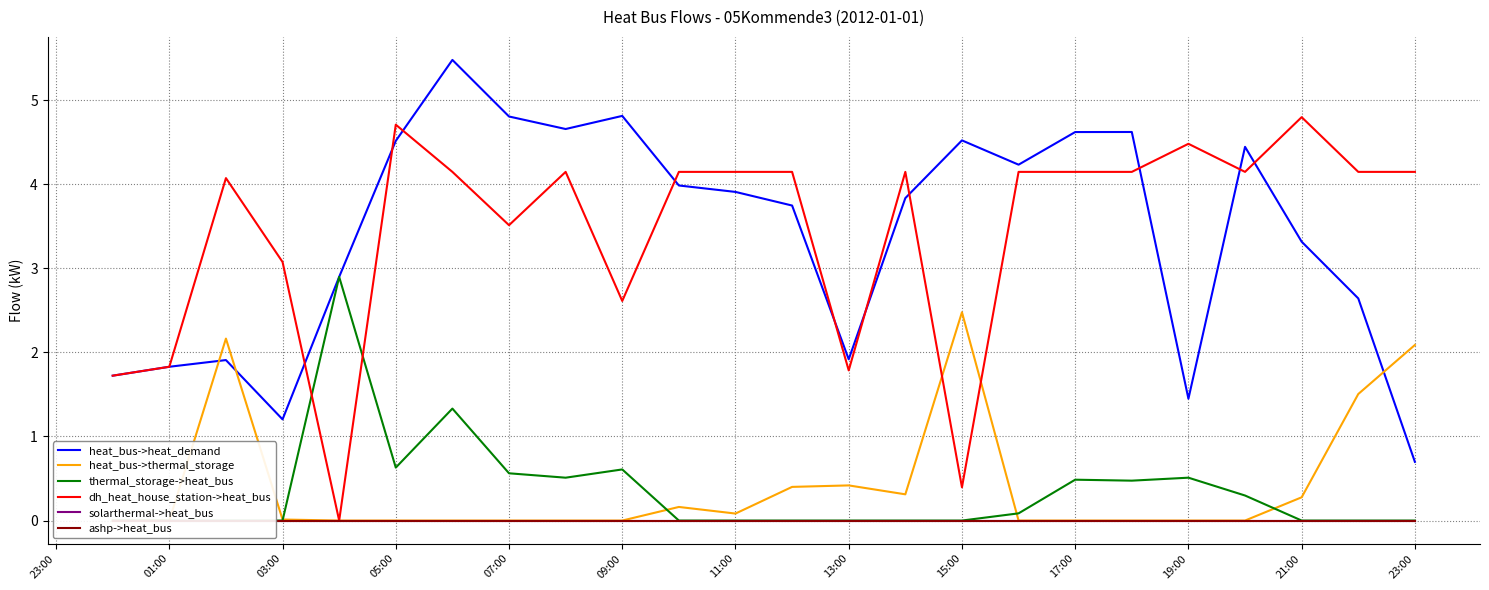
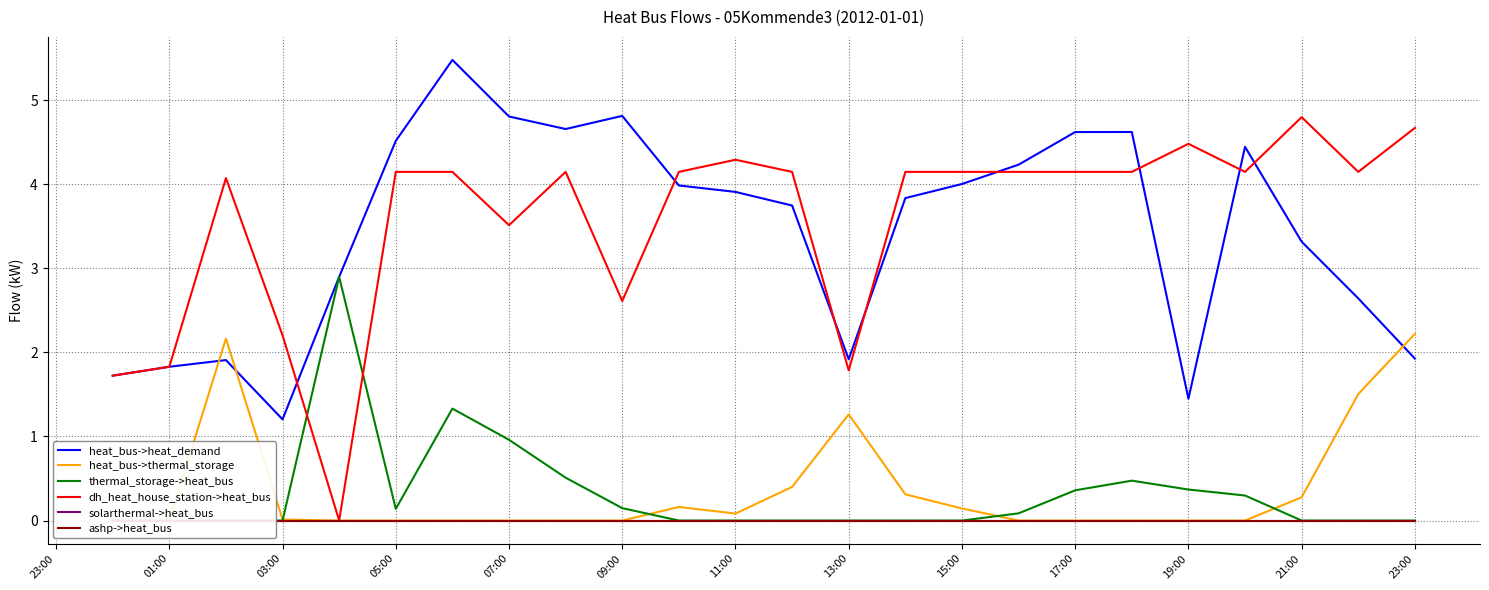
dh_heat_house_station->heat_bus, 03:00: 3.1 -> 2.2
thermal_storage->heat_bus, 05:00: 0.6 -> 0.1
dh_heat_house_station->heat_bus, 05:00: 4.7 -> 4.1
thermal_storage->heat_bus, 07:00: 0.6 -> 1.0
thermal_storage->heat_bus, 09:00: 0.6 -> 0.1
dh_heat_house_station->heat_bus, 11:00: 4.1 -> 4.3
heat_bus->thermal_storage, 13:00: 0.4 -> 1.3
heat_bus->heat_demand, 15:00: 4.5 -> 4.0
heat_bus->thermal_storage, 15:00: 2.5 -> 0.1
dh_heat_house_station->heat_bus, 15:00: 0.4 -> 4.1
thermal_storage->heat_bus, 17:00: 0.5 -> 0.4
thermal_storage->heat_bus, 19:00: 0.5 -> 0.4
heat_bus->heat_demand, 23:00: 0.7 -> 1.9
heat_bus->thermal_storage, 23:00: 2.1 -> 2.2
dh_heat_house_station->heat_bus, 23:00: 4.1 -> 4.7
